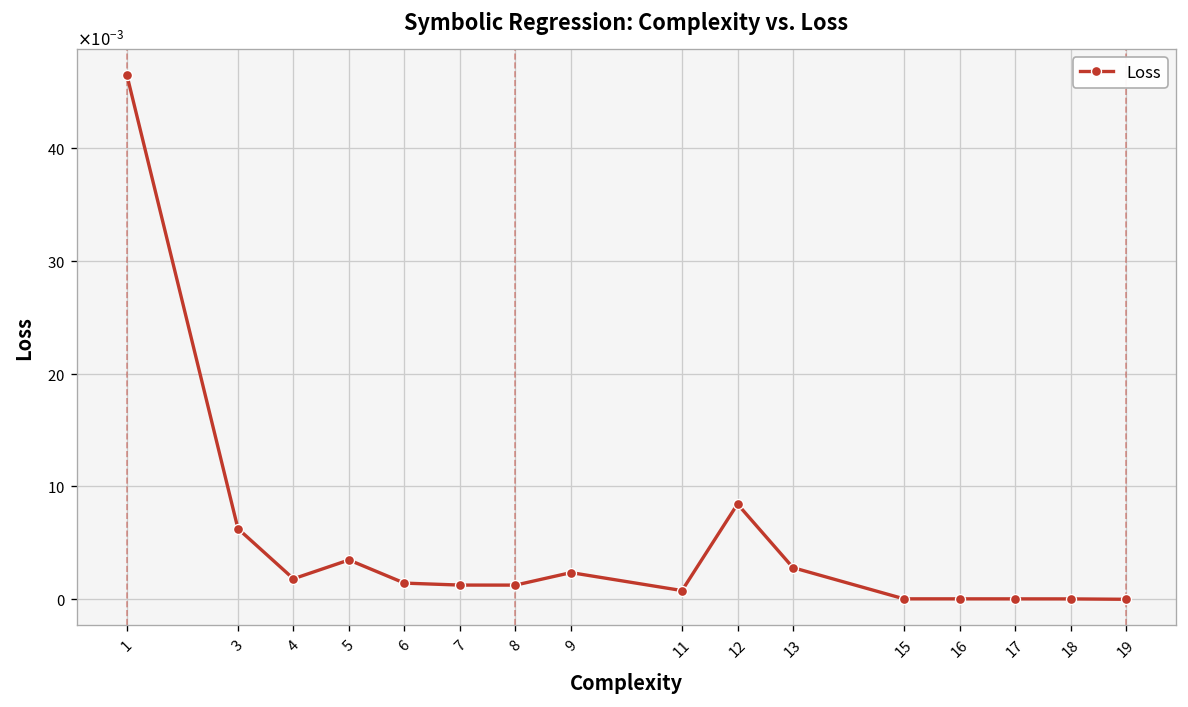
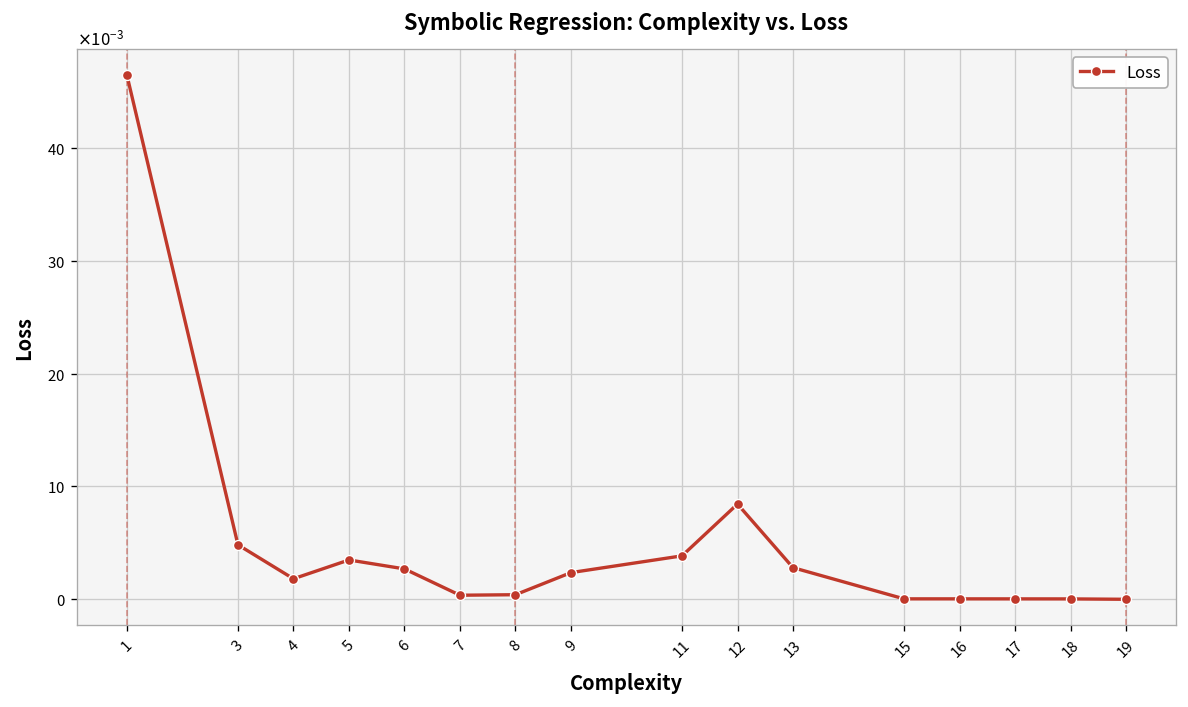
3: 0.006 -> 0.005
6: 0.001 -> 0.003
7: 0.001 -> 0.000
8: 0.001 -> 0.000
11: 0.001 -> 0.004
